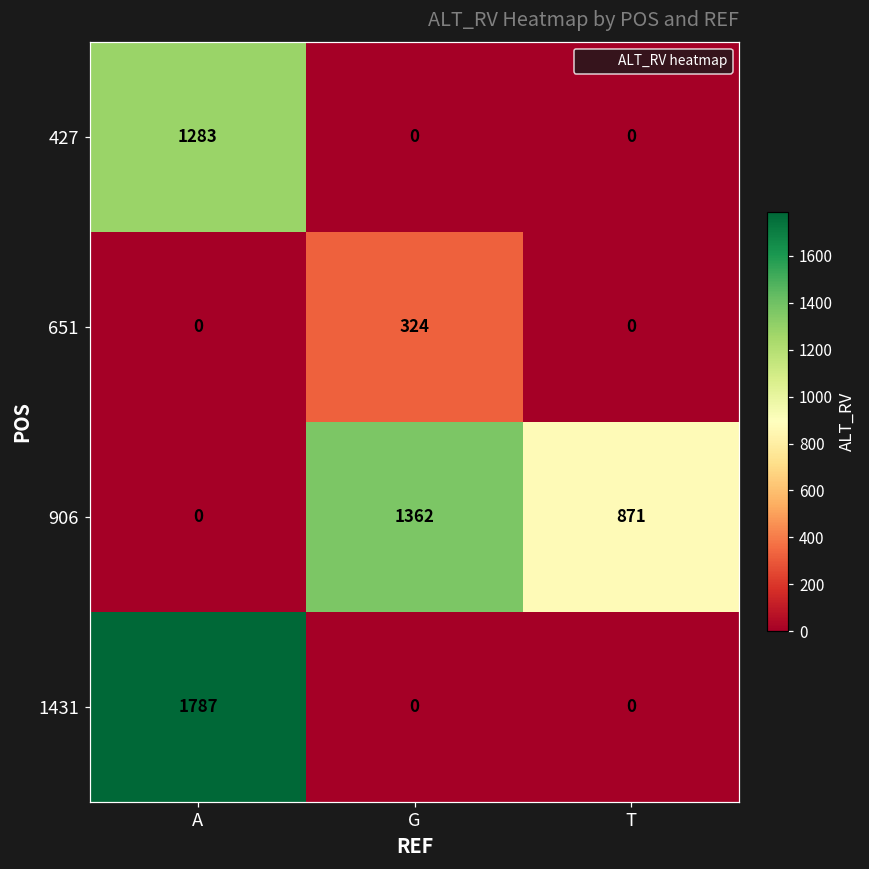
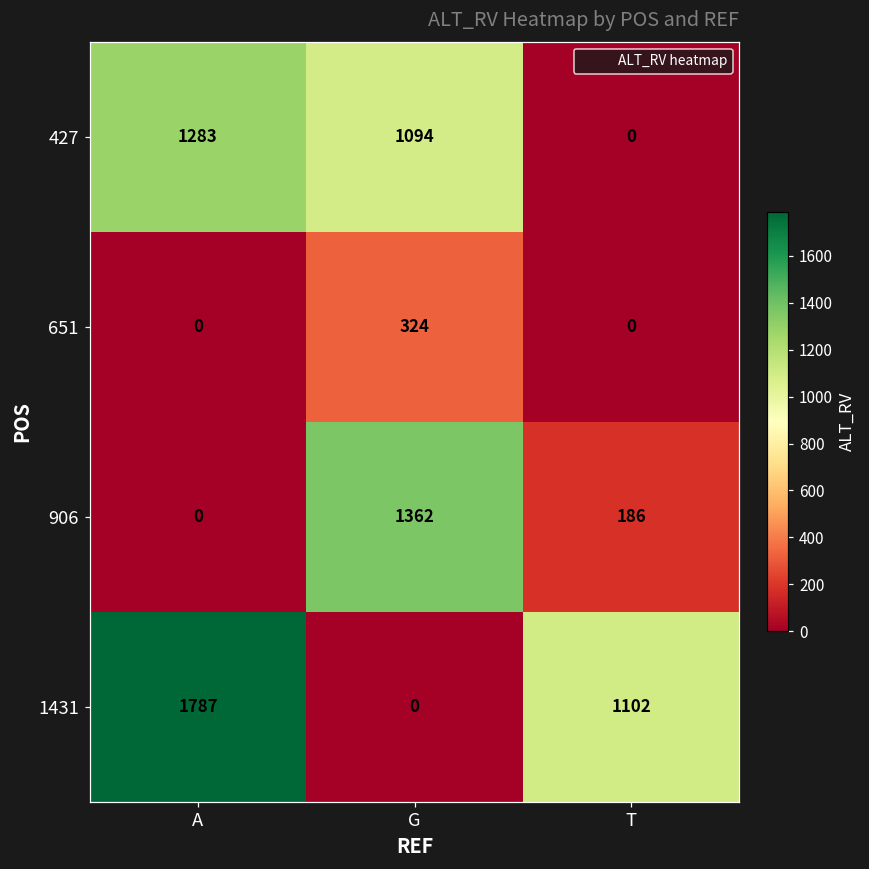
427, G: 0 -> 1094
906, T: 871 -> 186
1431, T: 0 -> 1102
